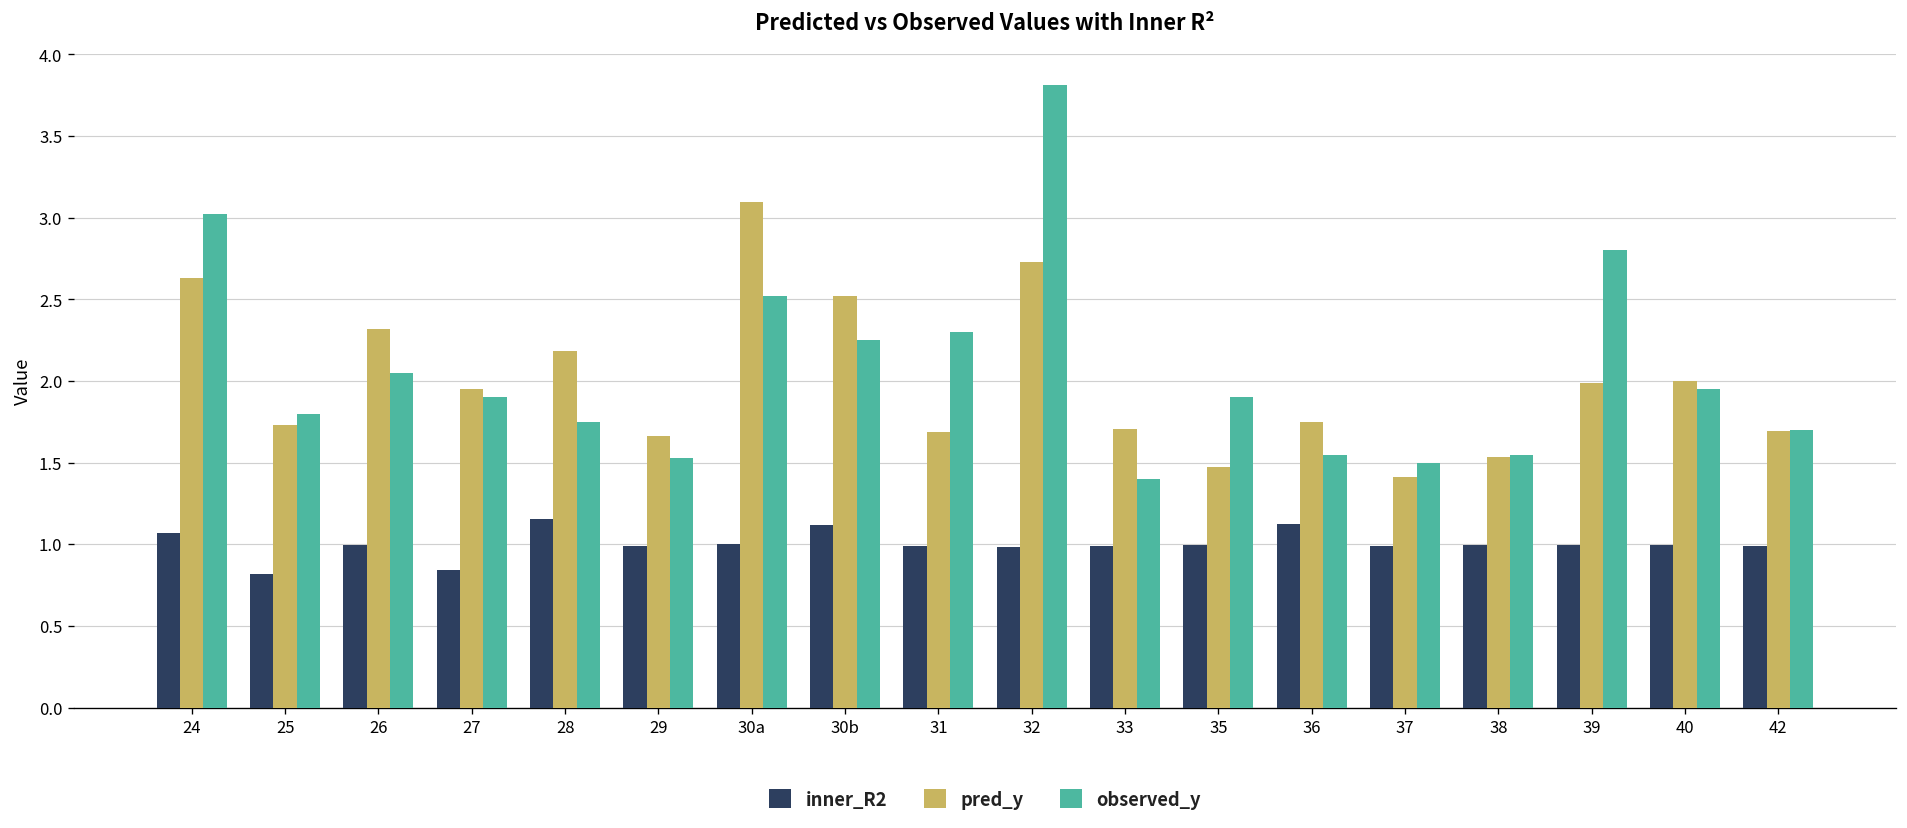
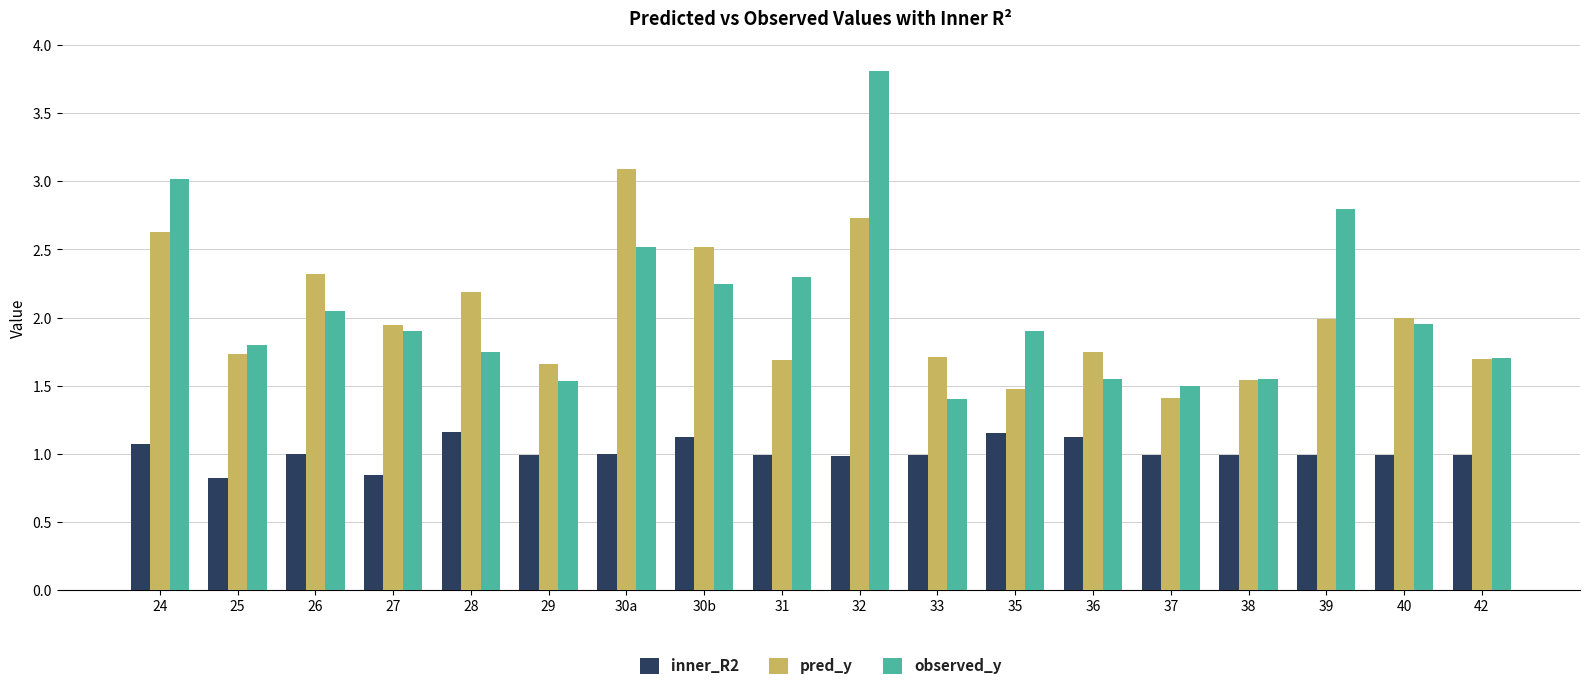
inner_R2, 35: 0.99 -> 1.15
